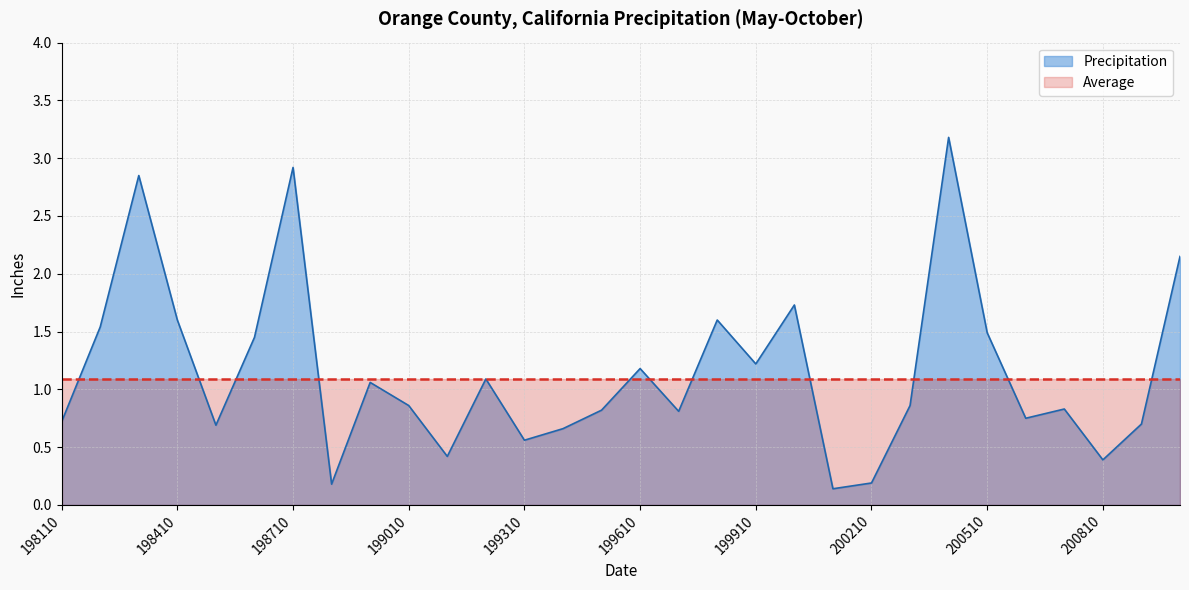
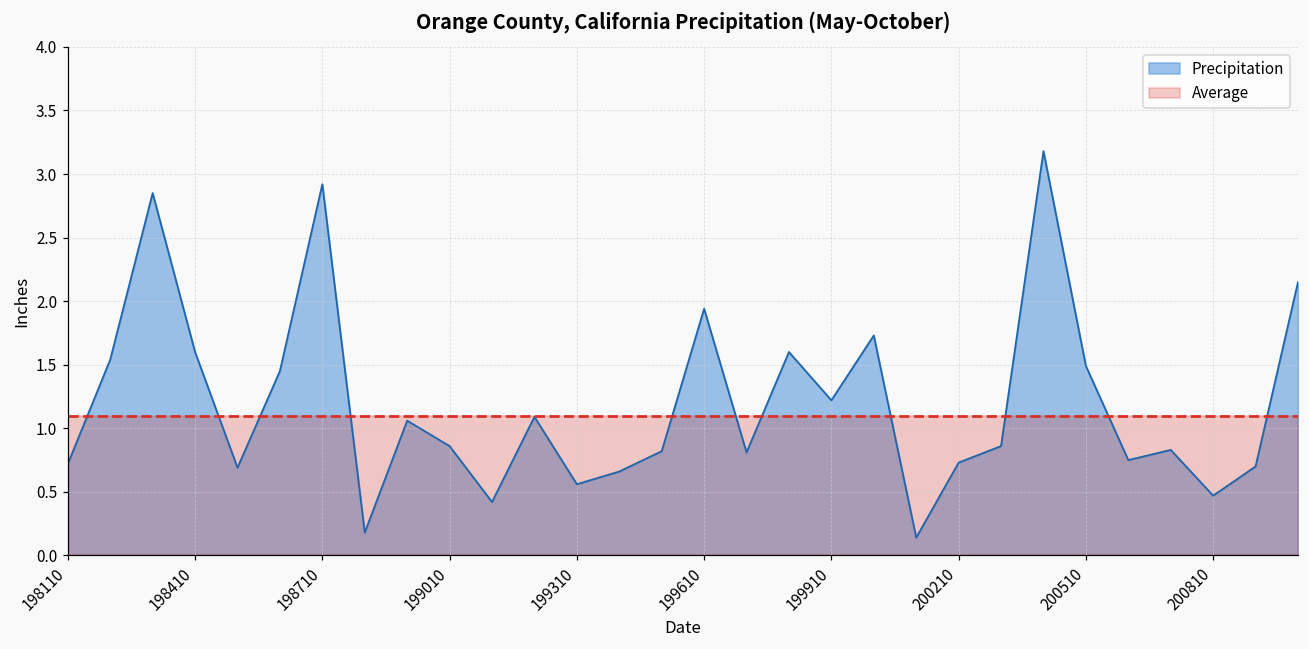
Precipitation, 199610: 1.18 -> 1.94
Precipitation, 200210: 0.19 -> 0.73
Precipitation, 200810: 0.39 -> 0.47
